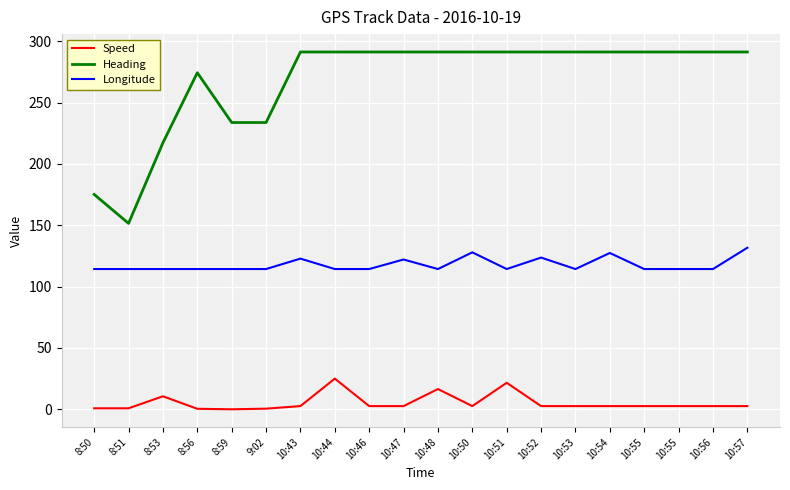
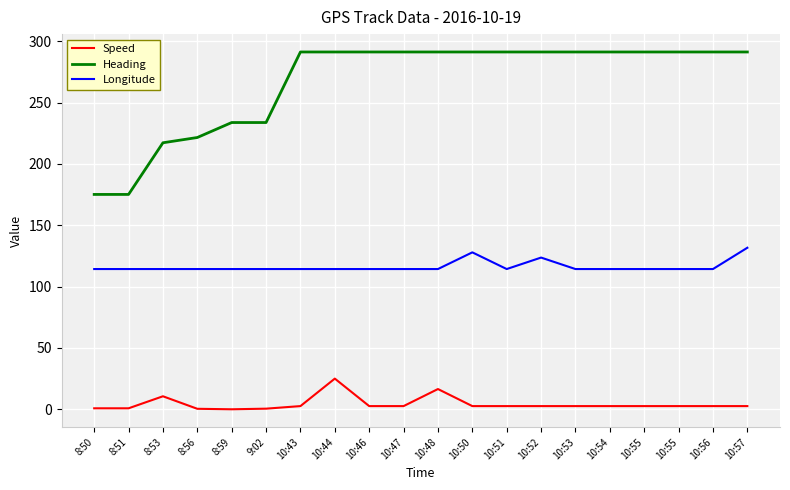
Heading, 8:51: 152 -> 175
Heading, 8:56: 274 -> 222
Longitude, 10:43: 123 -> 114
Longitude, 10:47: 122 -> 114
Speed, 10:51: 22 -> 3
Longitude, 10:54: 127 -> 114
